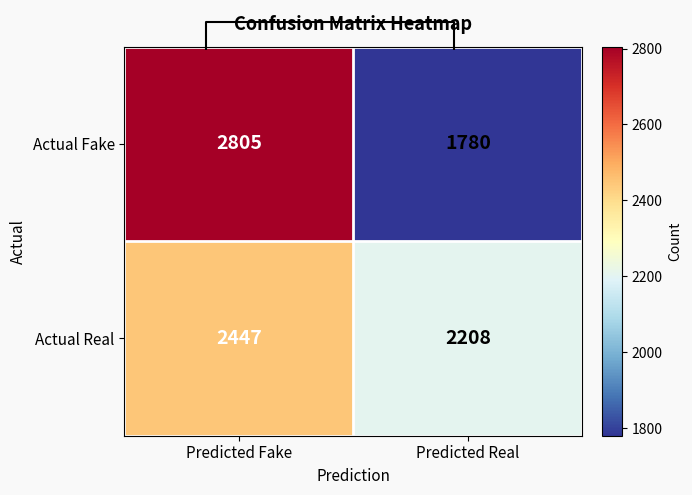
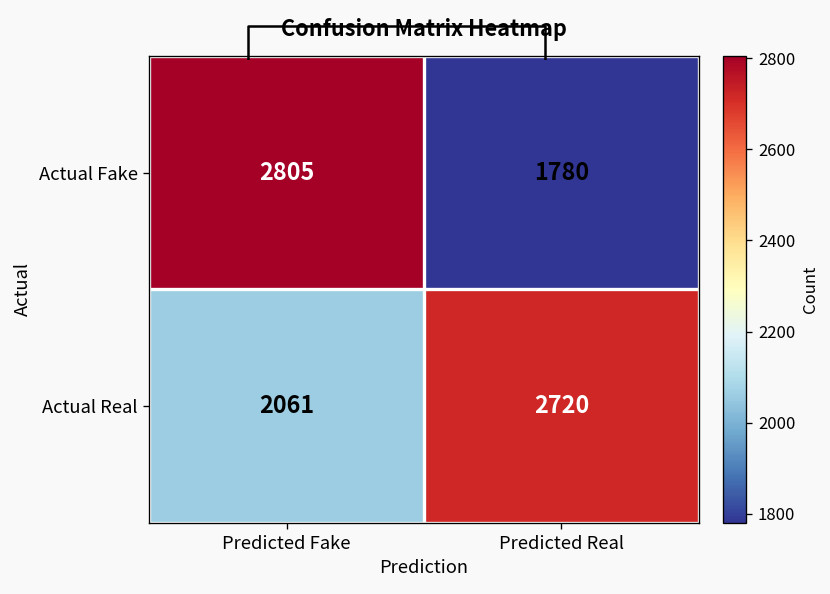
Confusion Matrix Heatmap, Actual Real, Predicted Fake: 2447 -> 2061
Confusion Matrix Heatmap, Actual Real, Predicted Real: 2208 -> 2720
